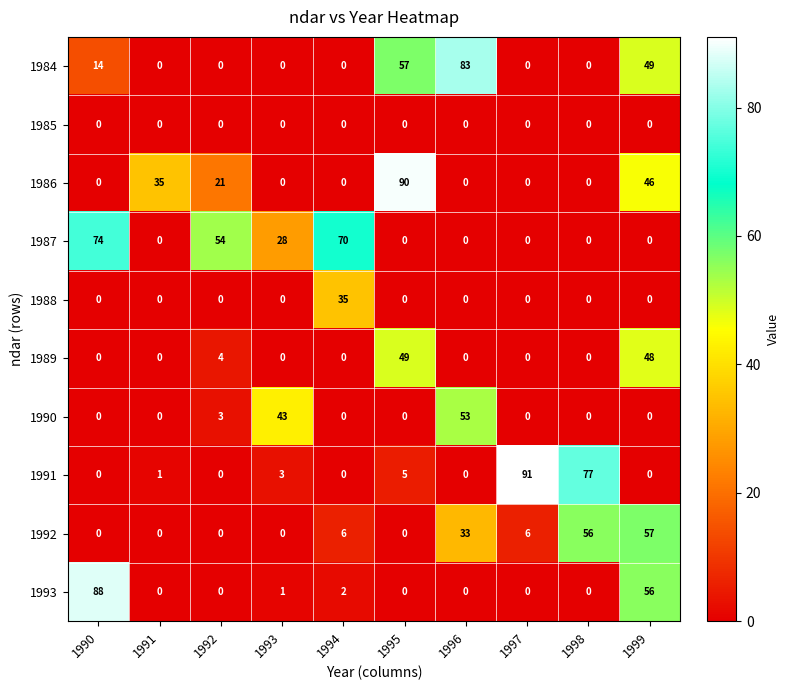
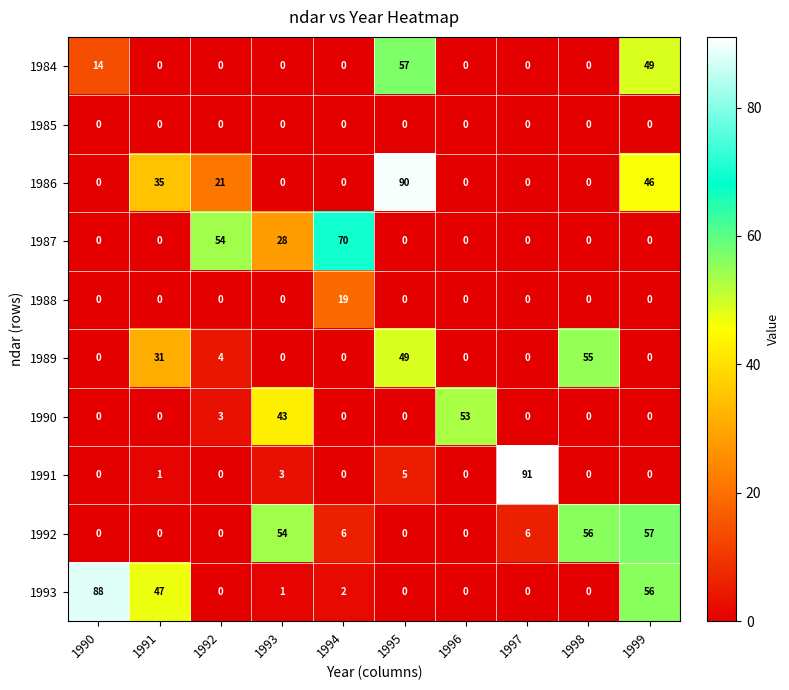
1984, 1996: 83 -> 0
1987, 1990: 74 -> 0
1988, 1994: 35 -> 19
1989, 1991: 0 -> 31
1989, 1998: 0 -> 55
1989, 1999: 48 -> 0
1991, 1998: 77 -> 0
1992, 1993: 0 -> 54
1992, 1996: 33 -> 0
1993, 1991: 0 -> 47
